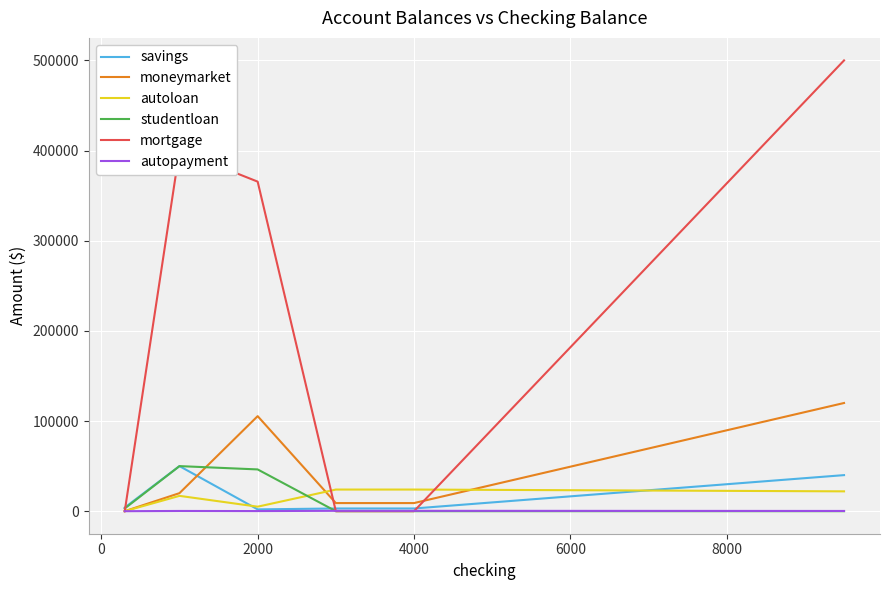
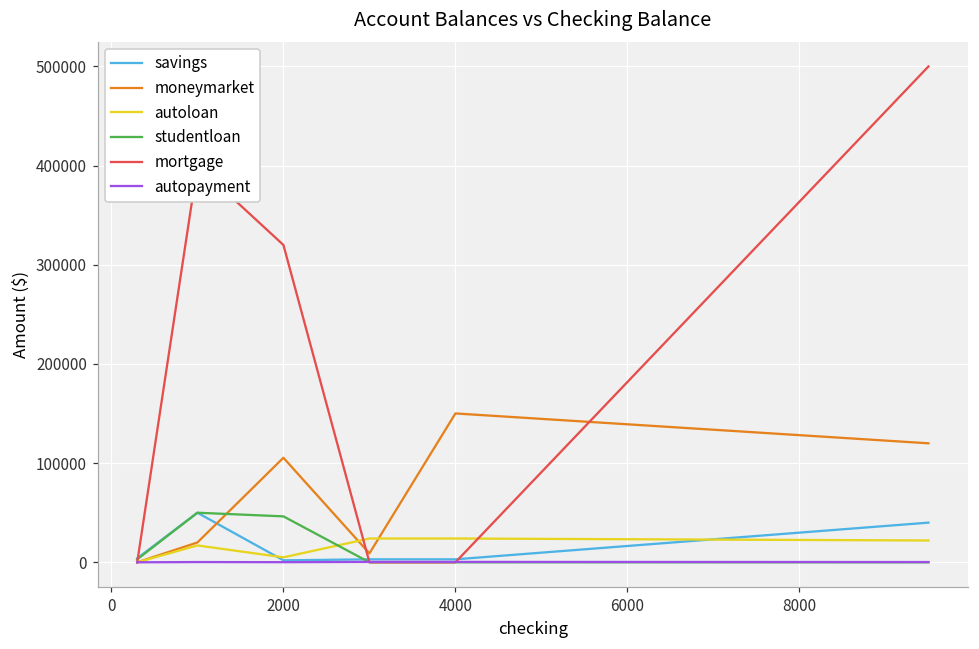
mortgage, 2000: 370000 -> 320000
moneymarket, 4000: 10000 -> 150000
